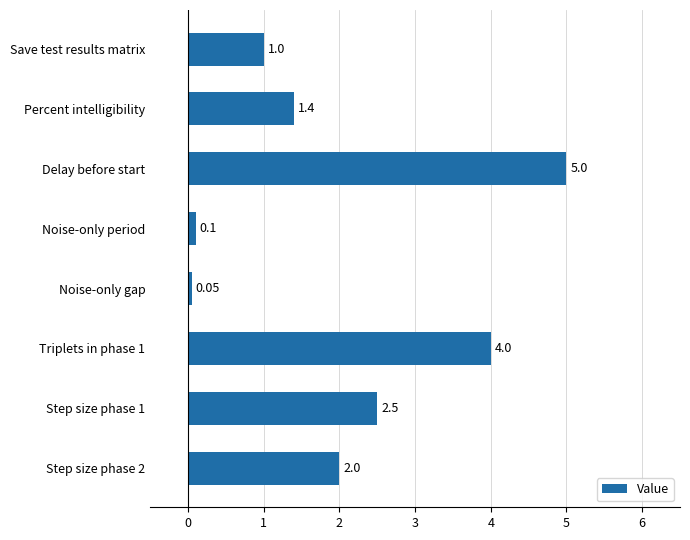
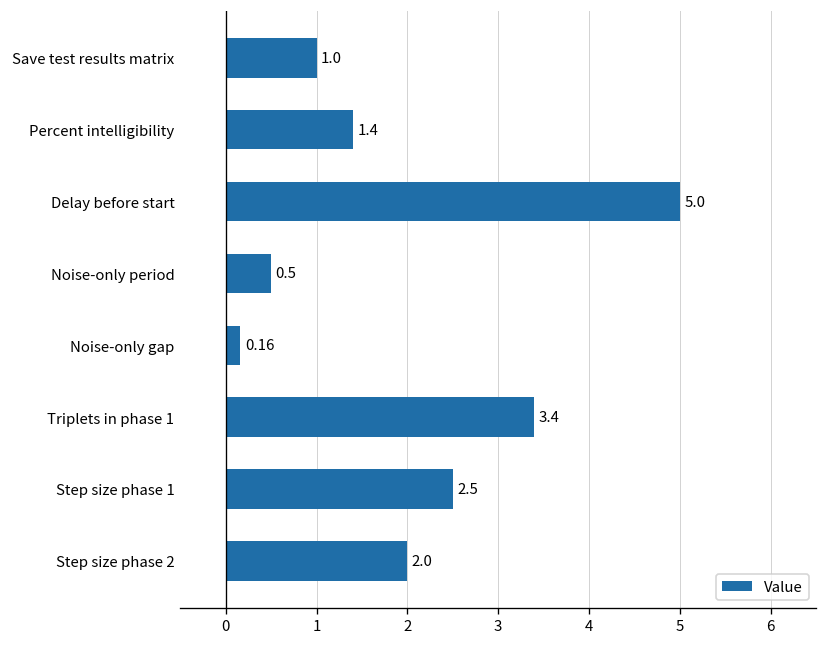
Noise-only period: 0.1 -> 0.5
Noise-only gap: 0.05 -> 0.16
Triplets in phase 1: 4.0 -> 3.4
